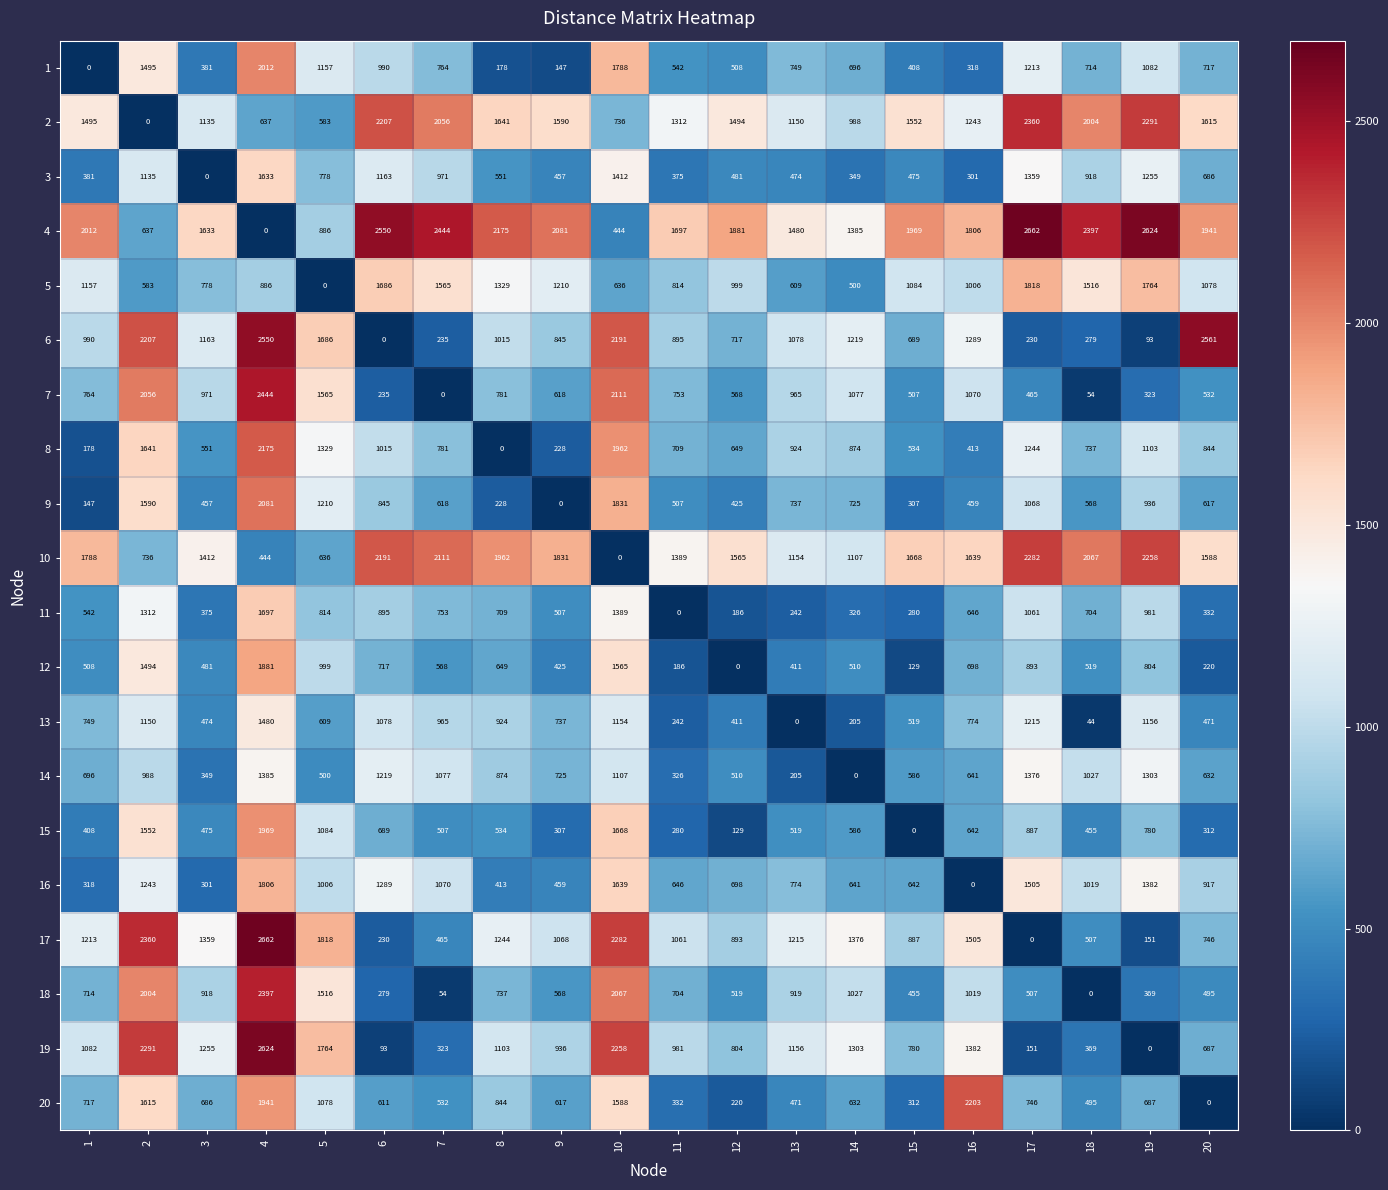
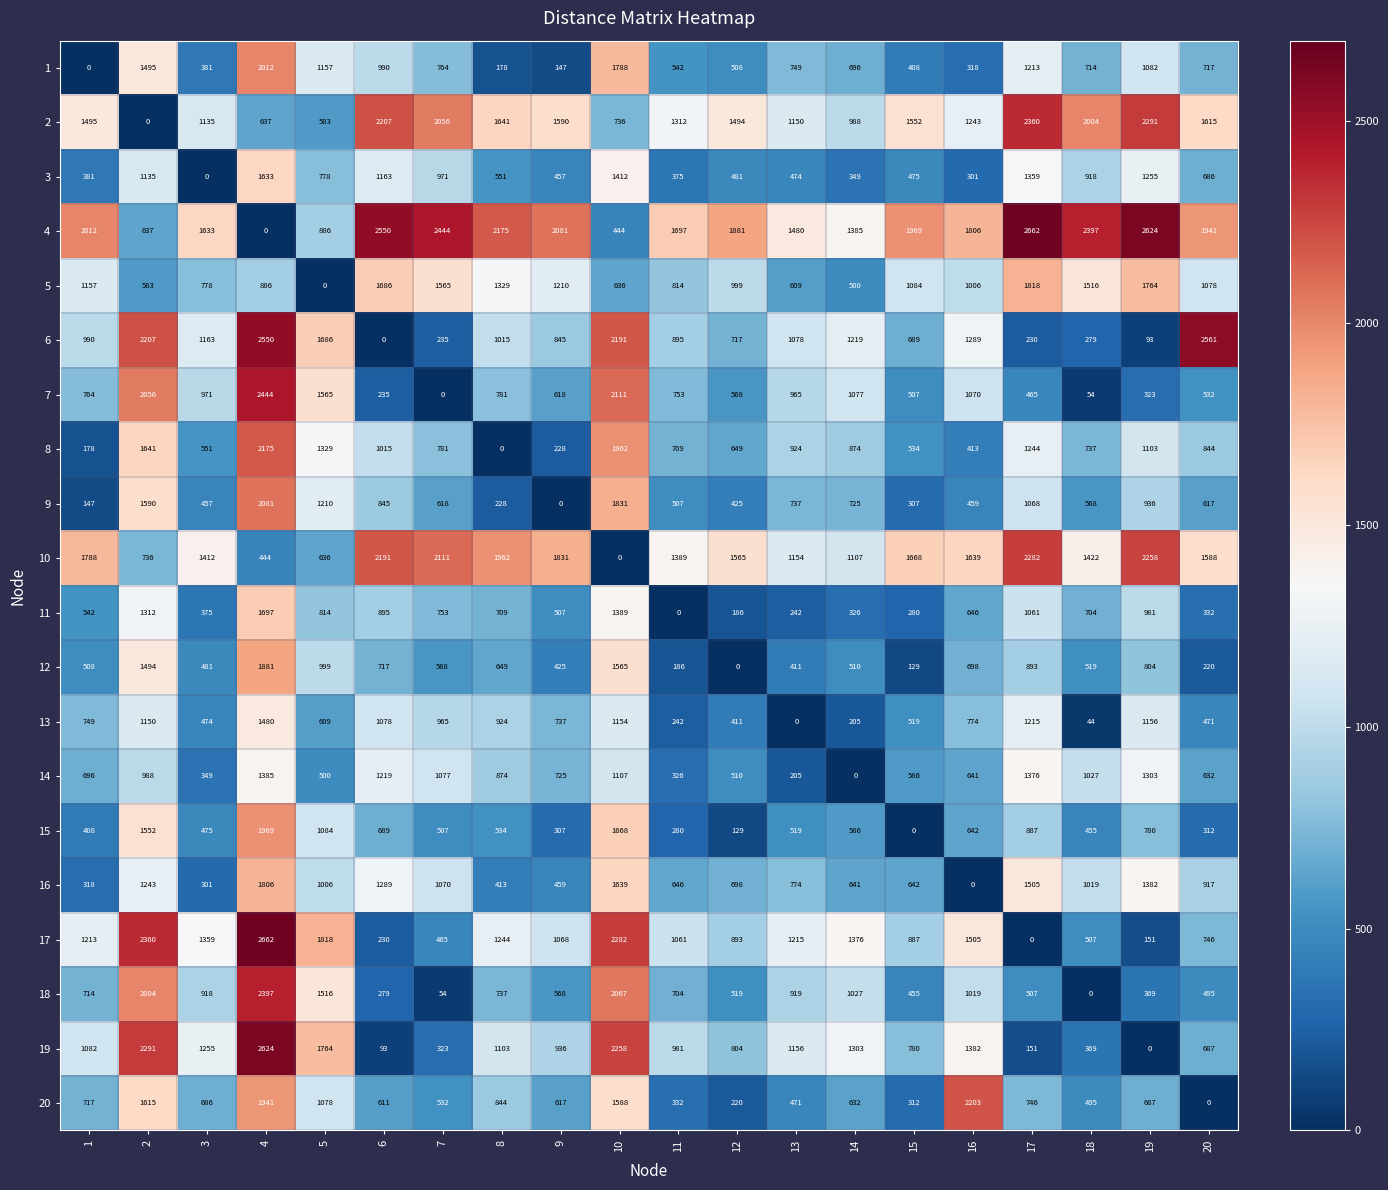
10, 18: 2067 -> 1422
